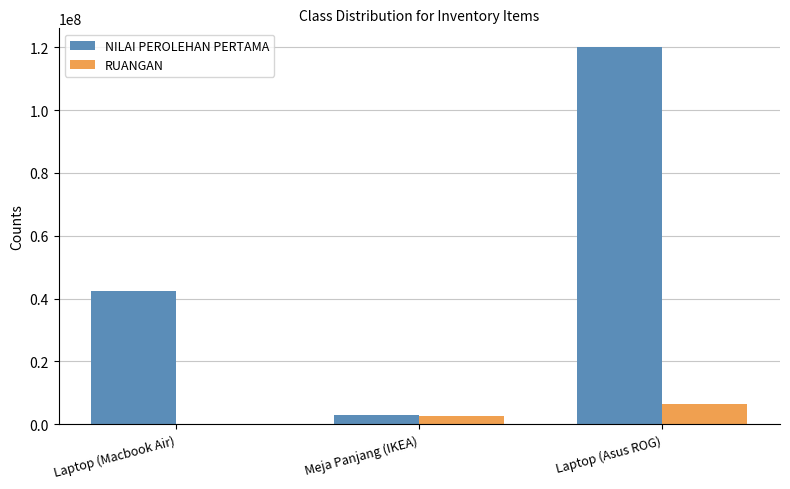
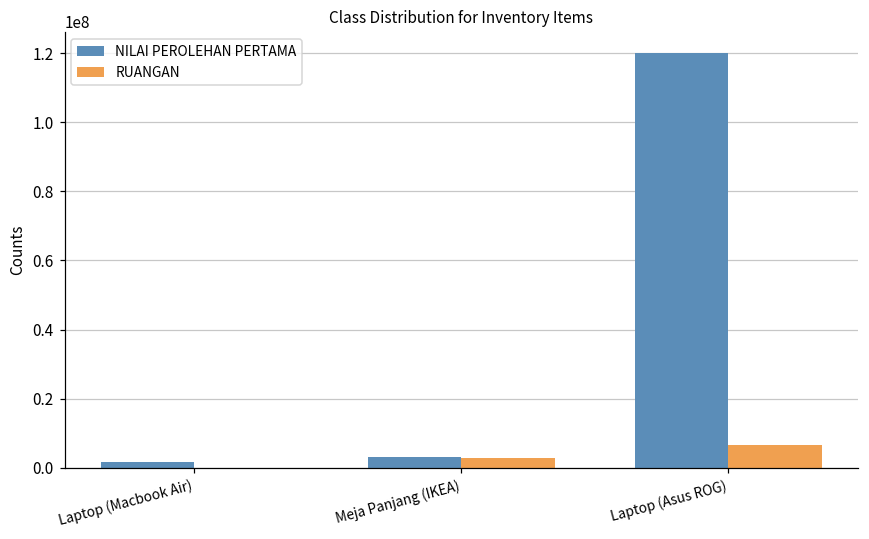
NILAI PEROLEHAN PERTAMA, Laptop (Macbook Air): 43000000 -> 2000000
